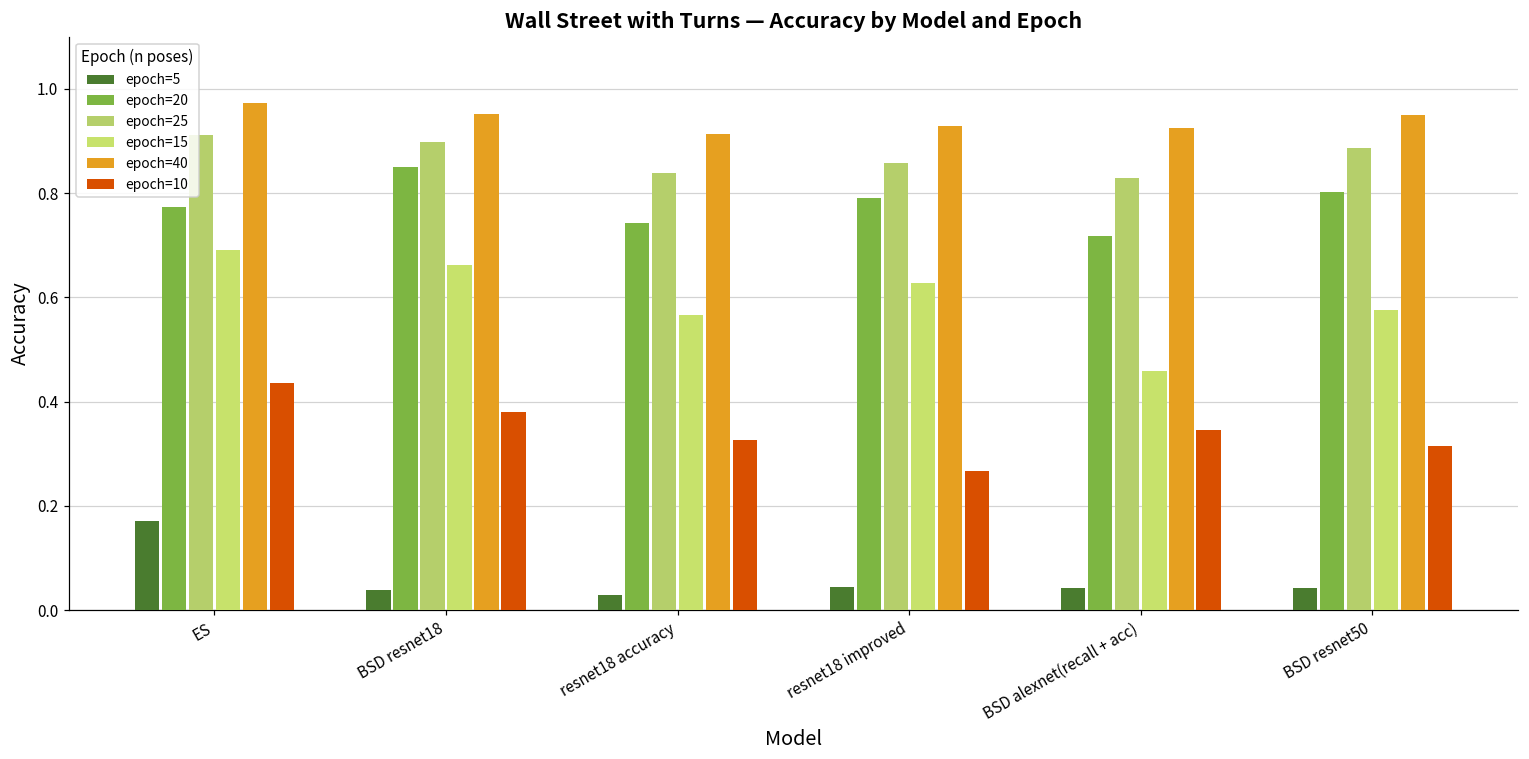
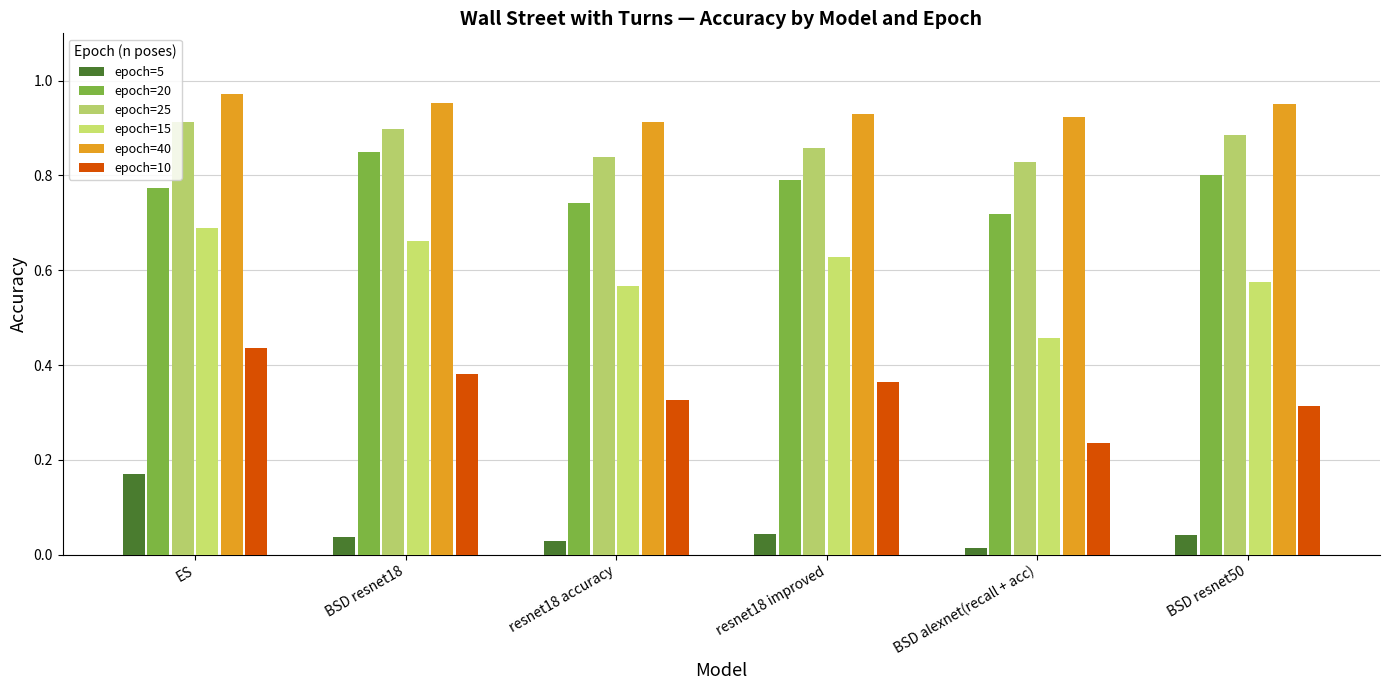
epoch=10, resnet18 improved: 0.27 -> 0.36
epoch=5, BSD alexnet(recall + acc): 0.04 -> 0.01
epoch=10, BSD alexnet(recall + acc): 0.35 -> 0.24
